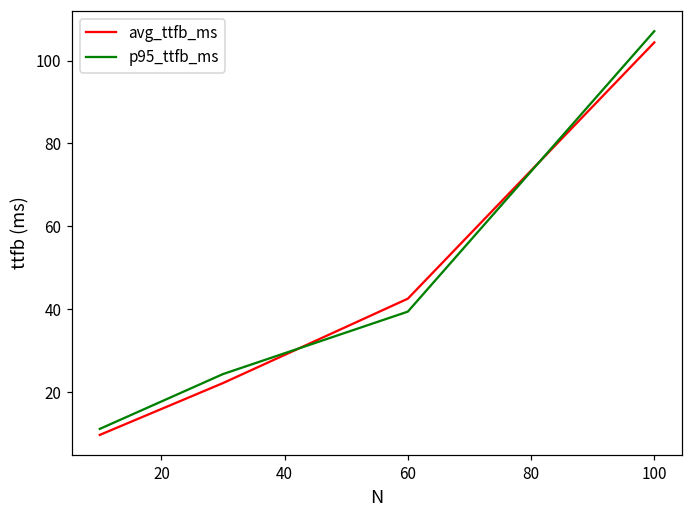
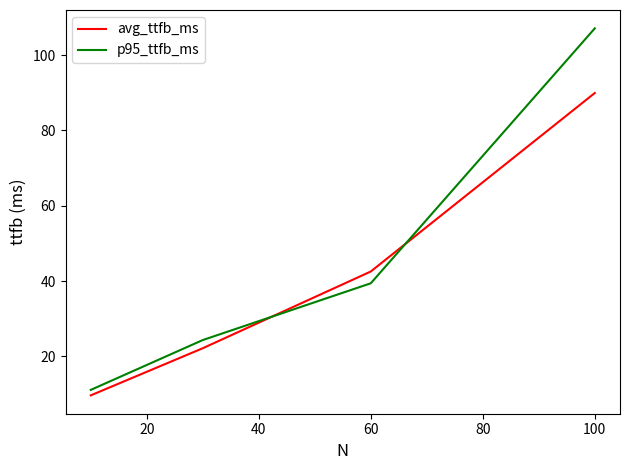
avg_ttfb_ms, 100: 104 -> 90
